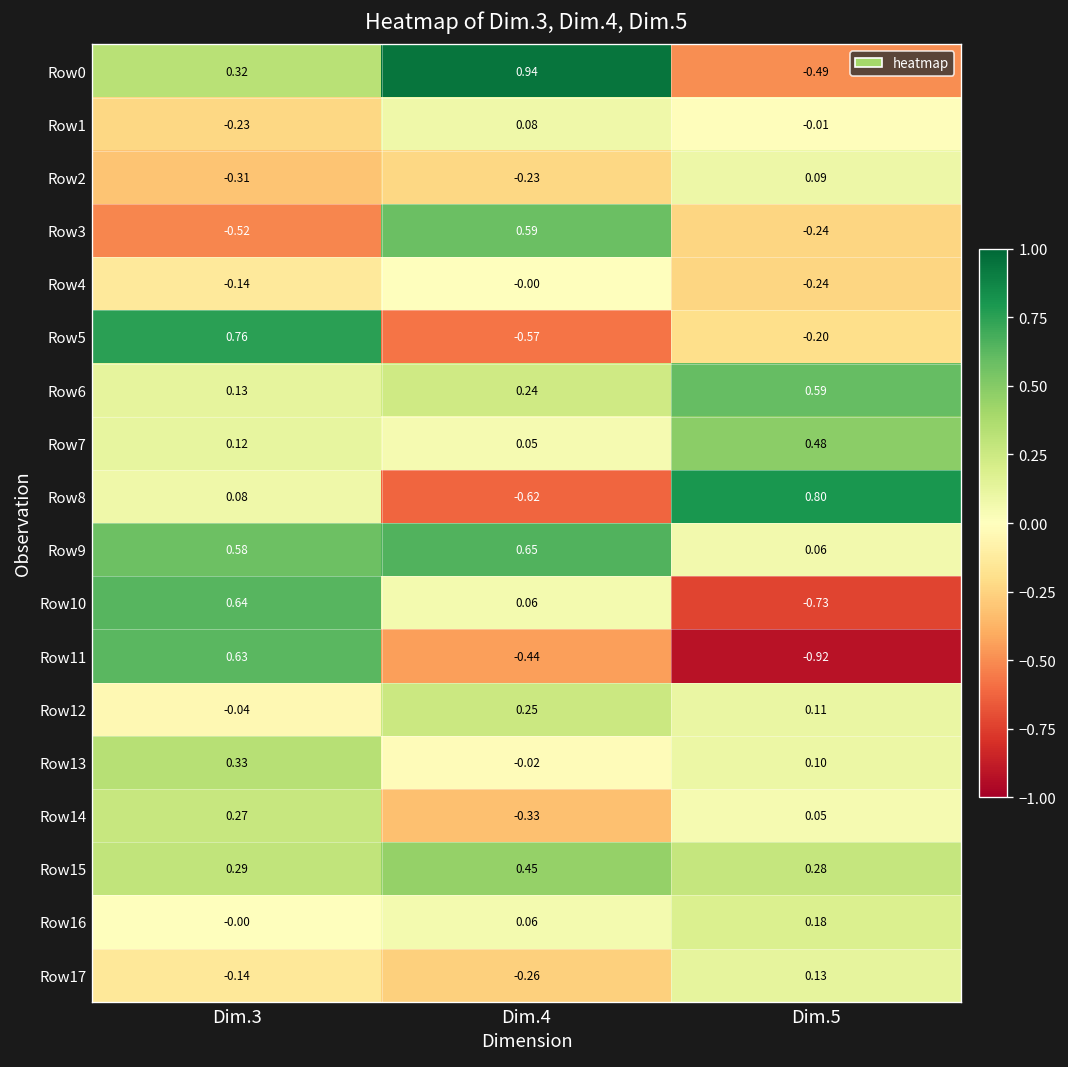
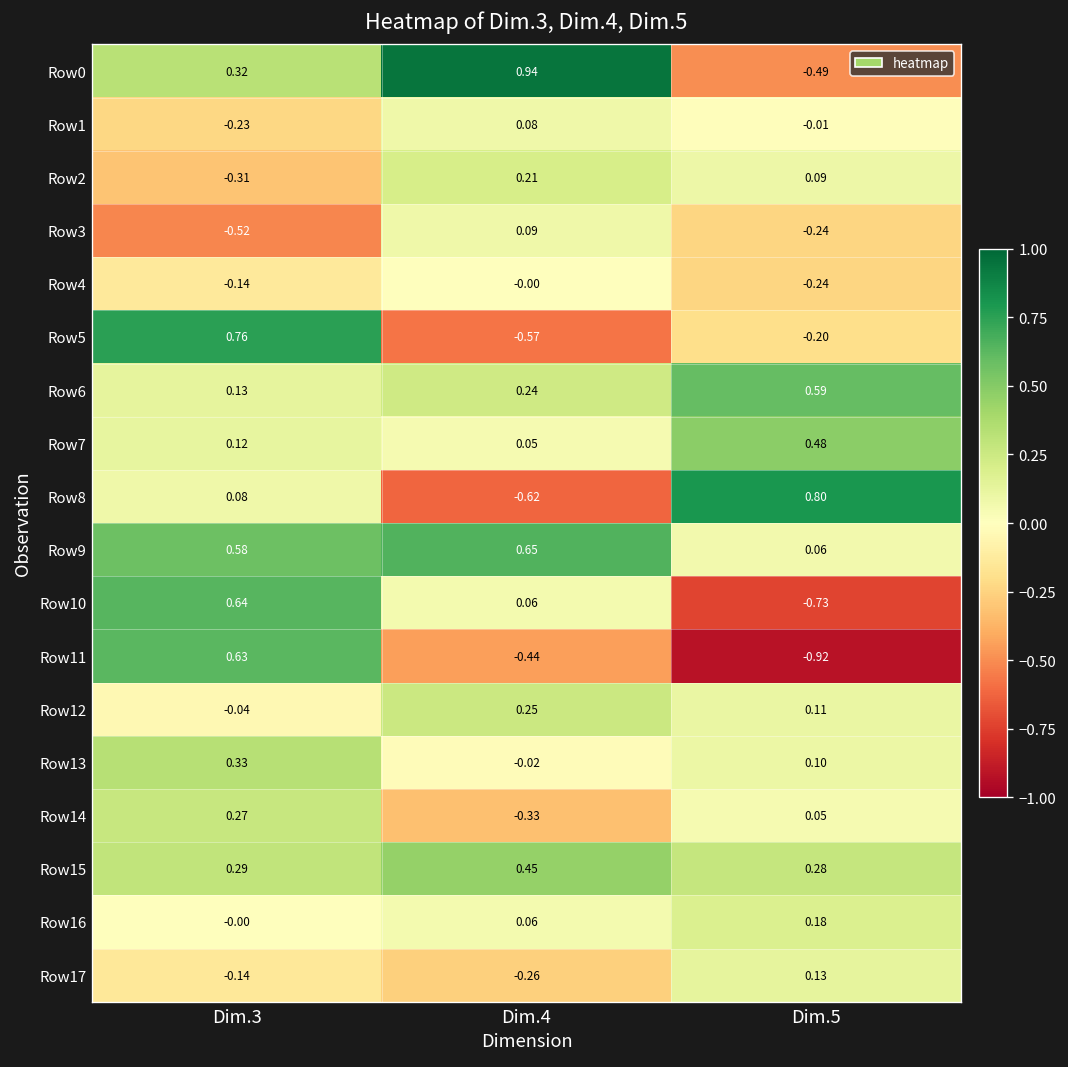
Row2, Dim.4: -0.23 -> 0.21
Row3, Dim.4: 0.59 -> 0.09
